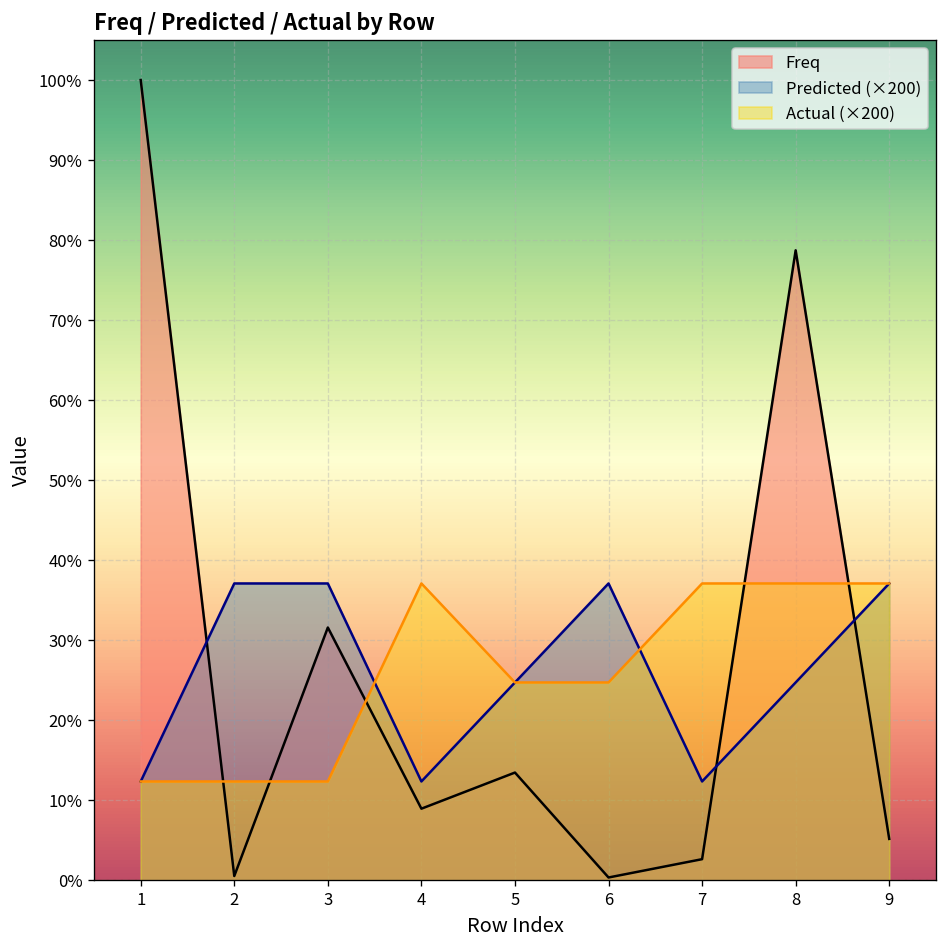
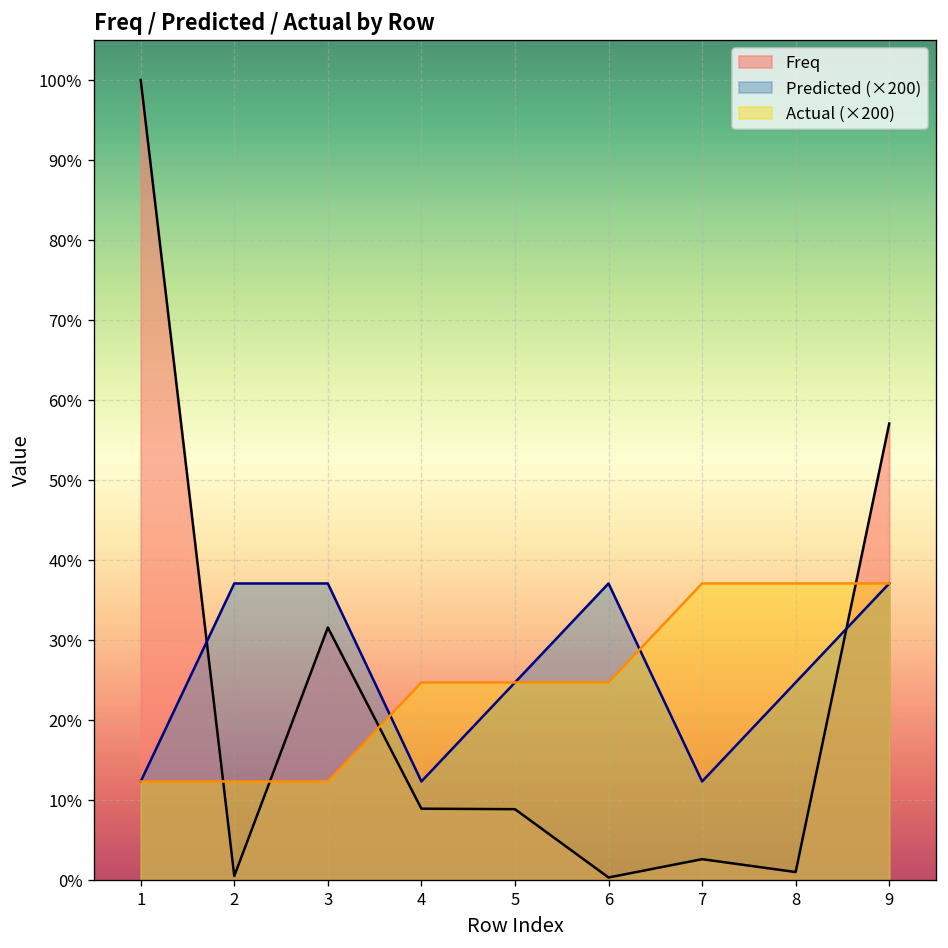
Actual (×200), 4: 37% -> 25%
Freq, 5: 13% -> 9%
Freq, 8: 79% -> 1%
Freq, 9: 5% -> 57%
